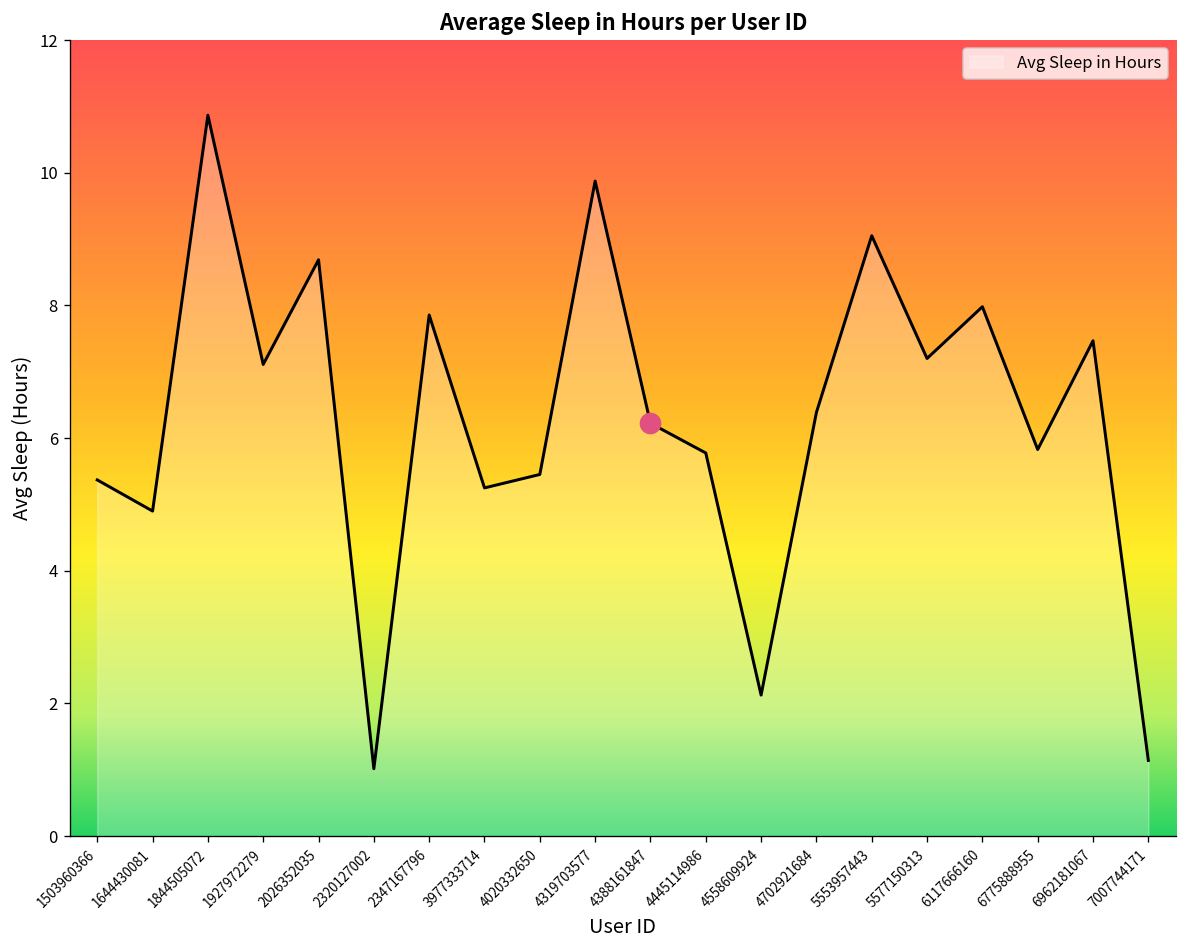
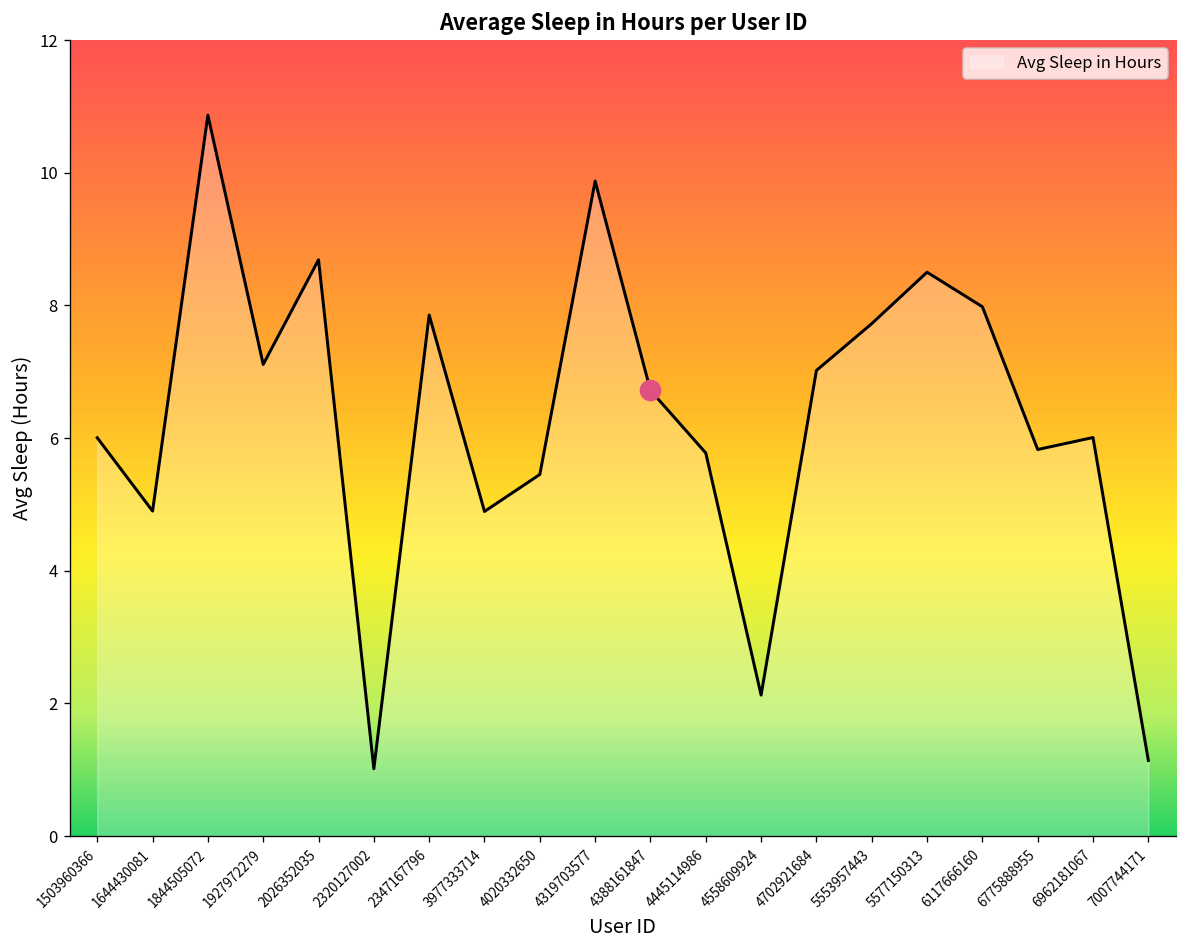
Avg Sleep in Hours, 1503960366: 5.4 -> 6.0
Avg Sleep in Hours, 3977333714: 5.2 -> 4.9
Avg Sleep in Hours, 4388161847: 6.2 -> 6.7
Avg Sleep in Hours, 4702921684: 6.4 -> 7.0
Avg Sleep in Hours, 5553957443: 9.0 -> 7.7
Avg Sleep in Hours, 5577150313: 7.2 -> 8.5
Avg Sleep in Hours, 6962181067: 7.5 -> 6.0
